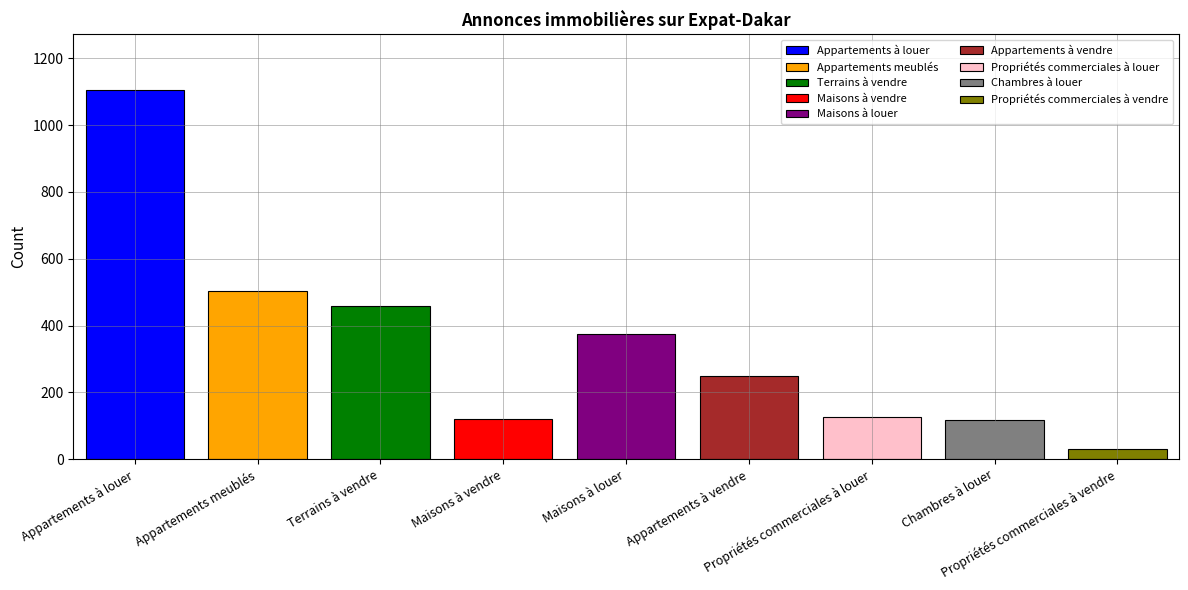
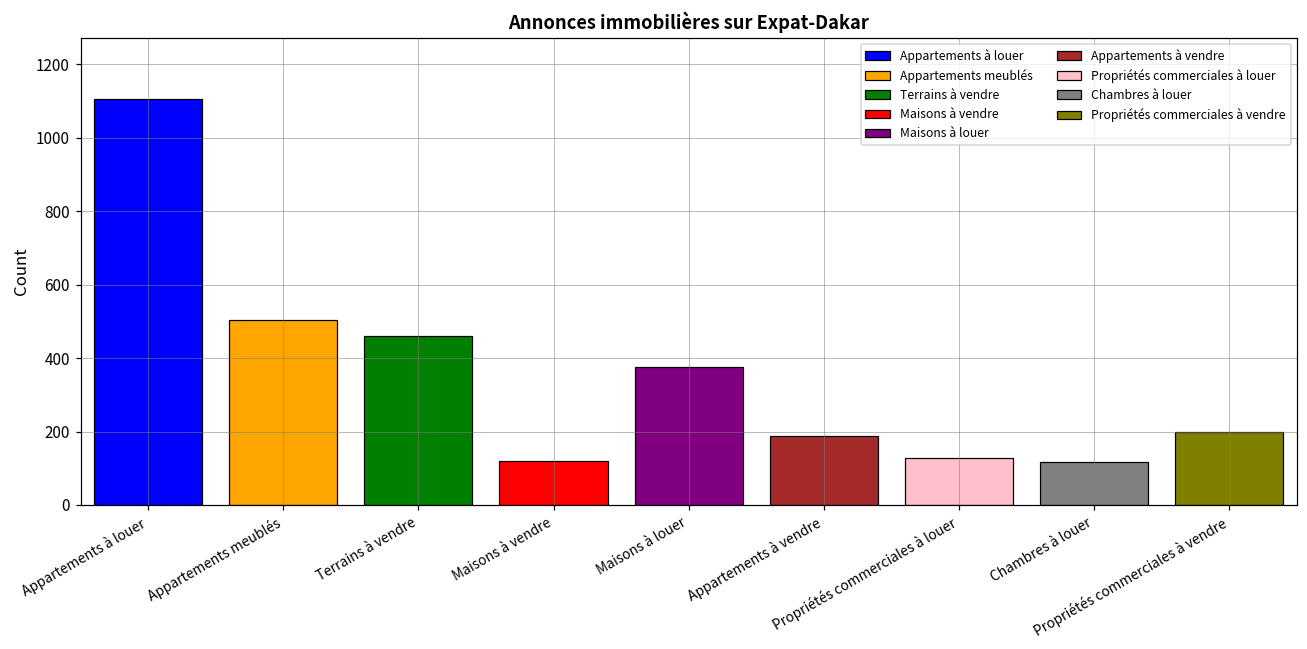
Appartements à vendre: 250 -> 190
Propriétés commerciales à vendre: 30 -> 200
